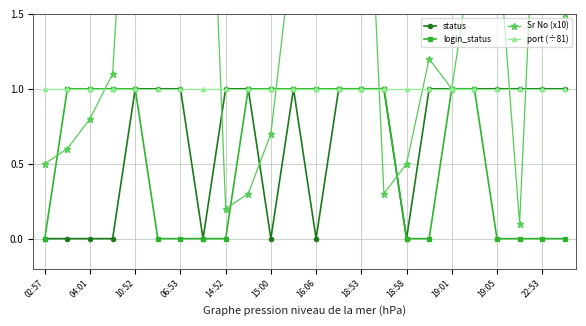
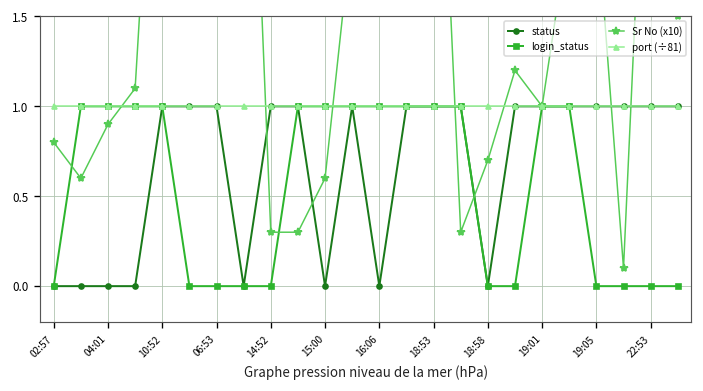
Sr No (x10), 02:57: 0.5 -> 0.8
Sr No (x10), 04:01: 0.8 -> 0.9
Sr No (x10), 14:52: 0.2 -> 0.3
Sr No (x10), 15:00: 0.7 -> 0.6
Sr No (x10), 18:58: 0.5 -> 0.7
